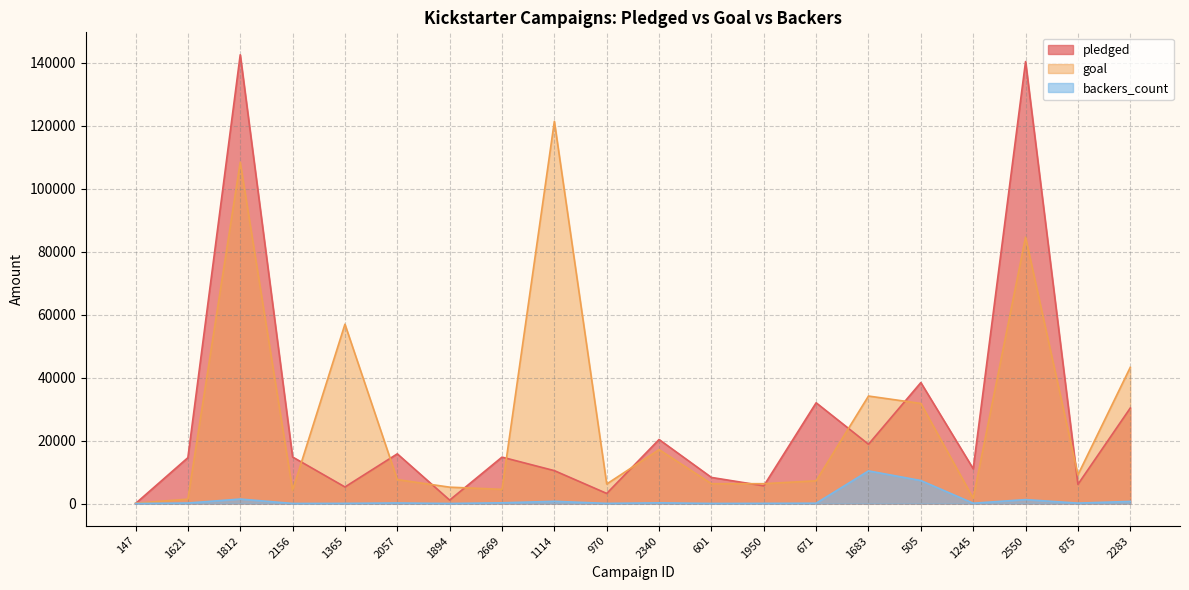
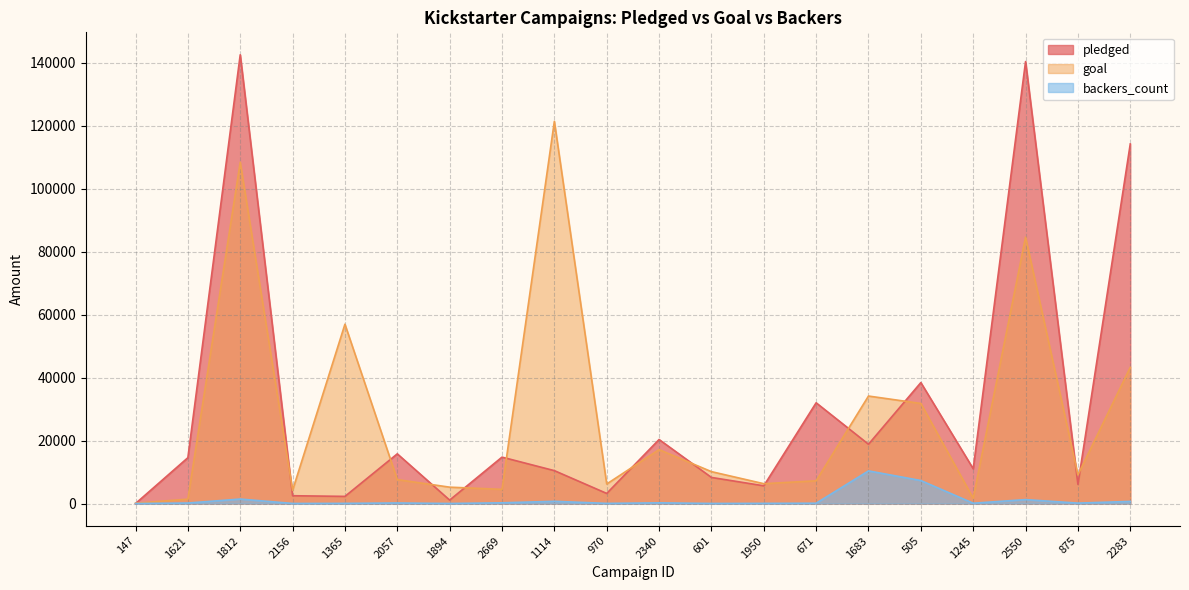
pledged, 2156: 15000 -> 2000
pledged, 1365: 5000 -> 2000
goal, 601: 6000 -> 10000
pledged, 2283: 30000 -> 114000
